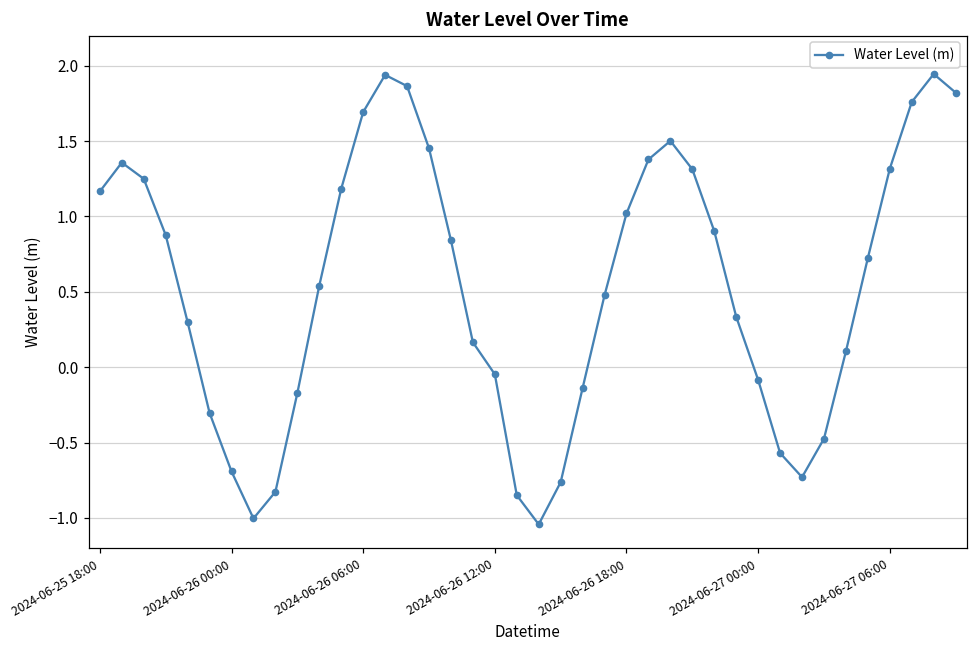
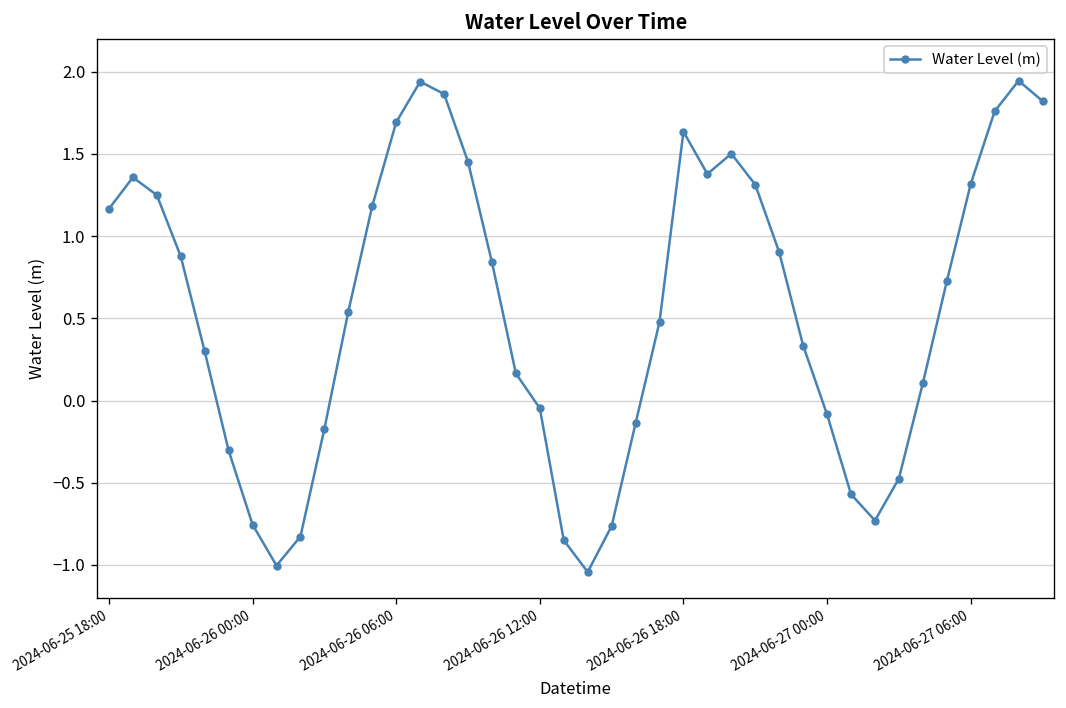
2024-06-26 00:00: -0.69 -> -0.75
2024-06-26 18:00: 1.02 -> 1.64
